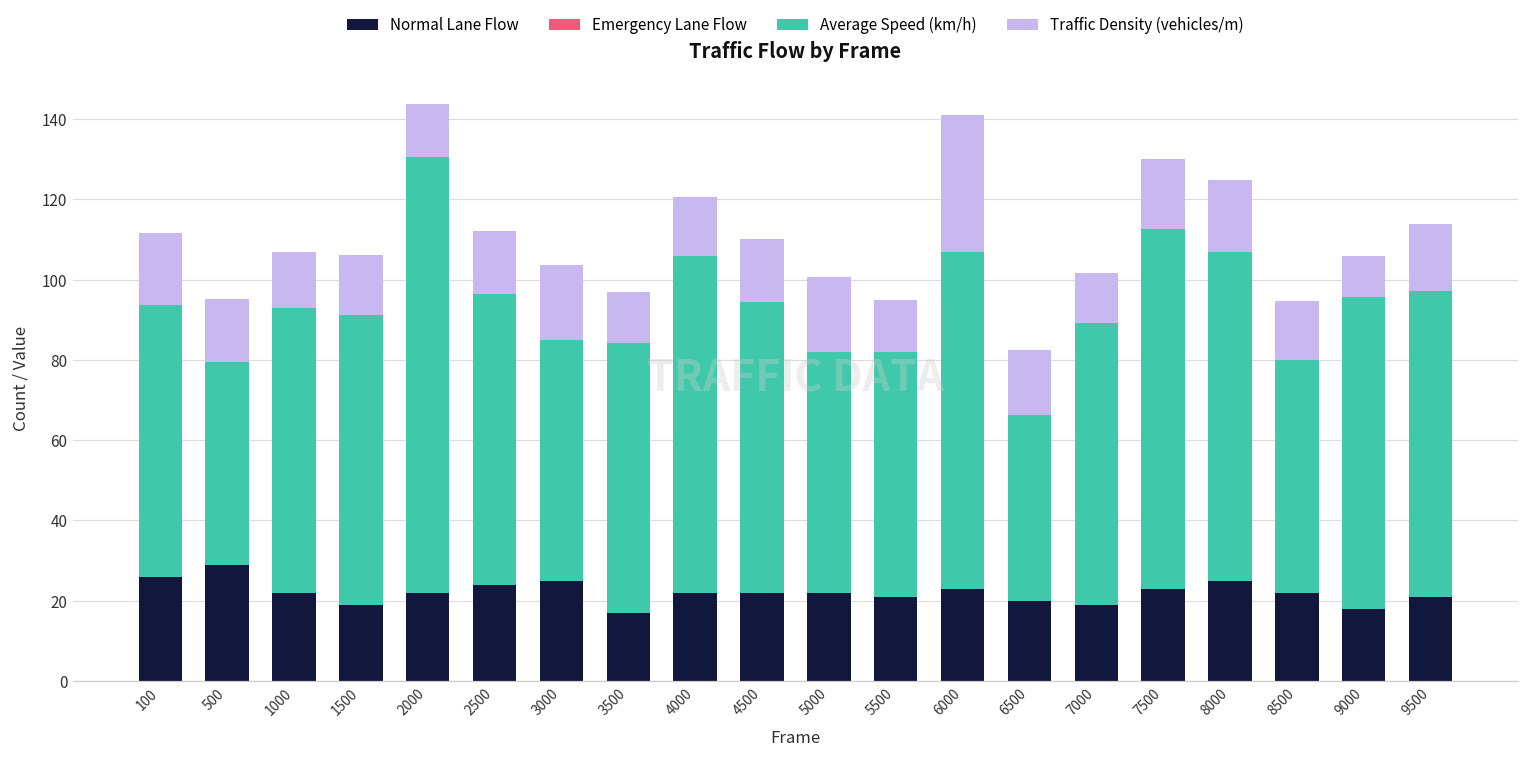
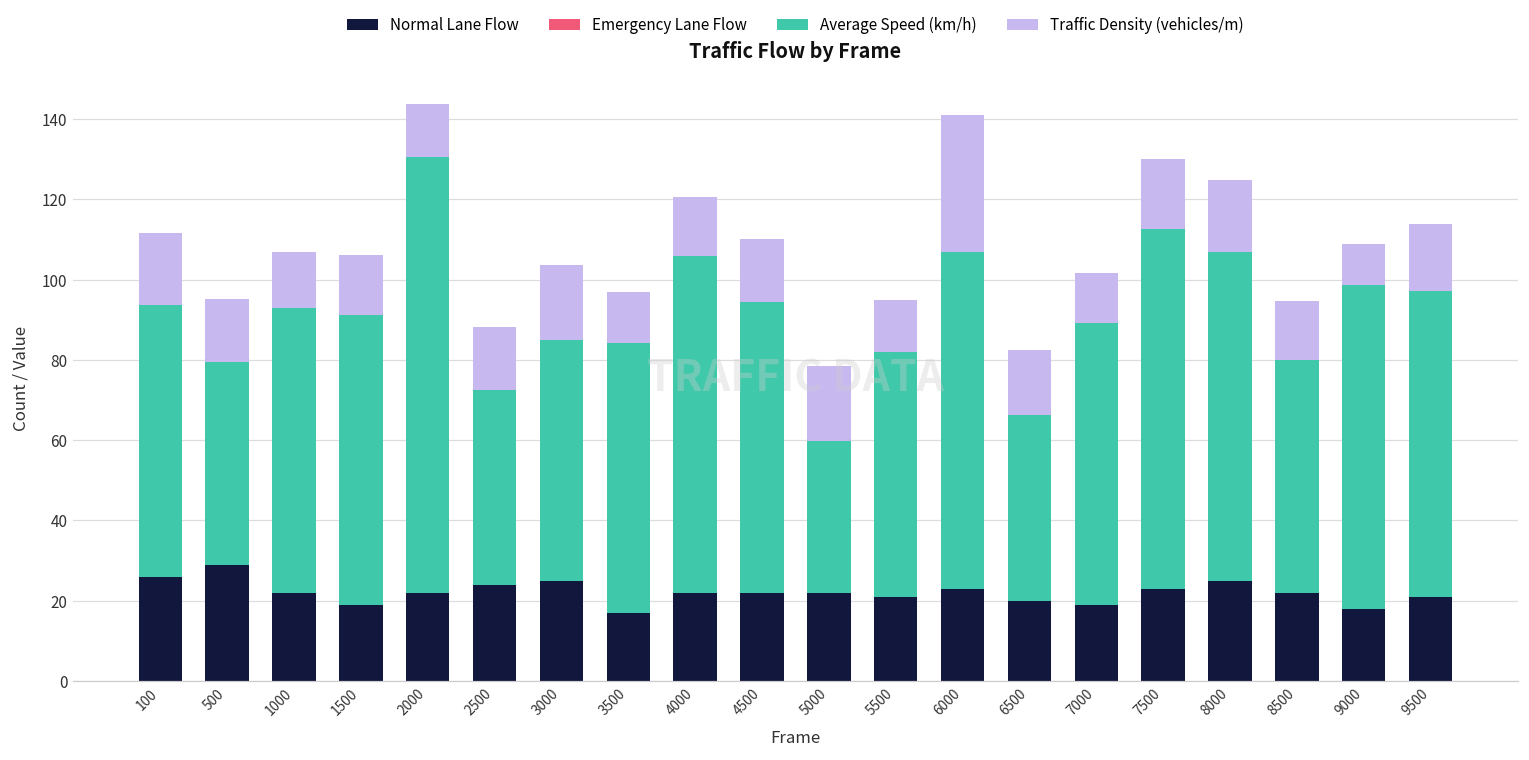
Average Speed (km/h), 2500: 72 -> 48
Average Speed (km/h), 5000: 60 -> 38
Average Speed (km/h), 9000: 78 -> 81
